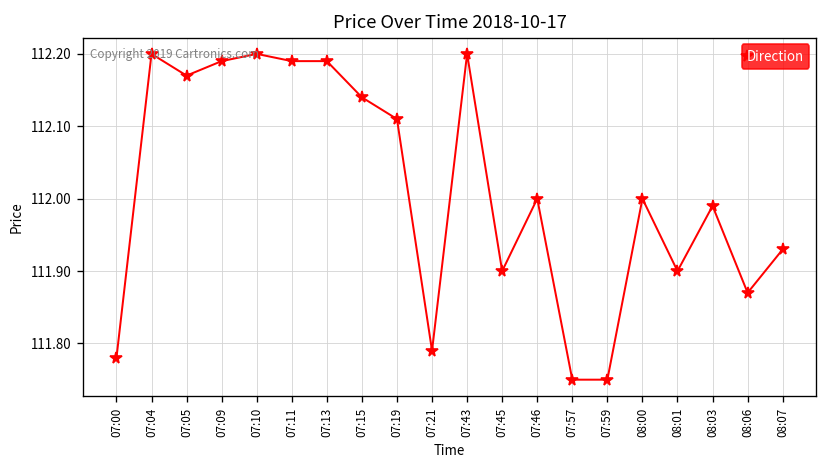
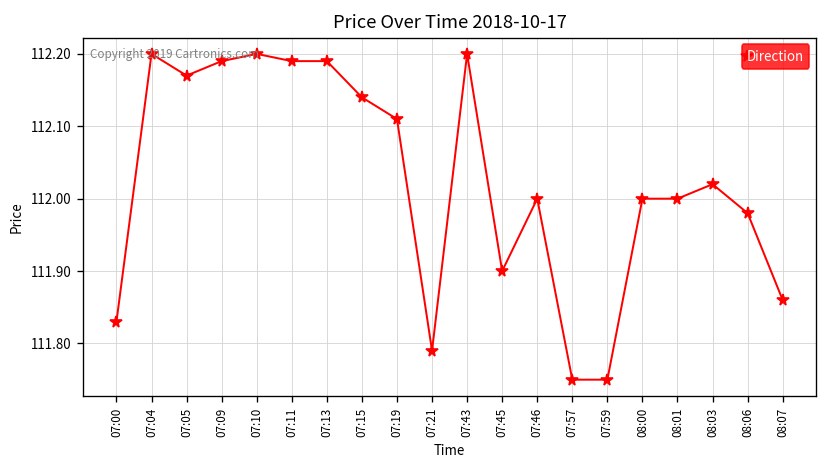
07:00: 111.78 -> 111.83
08:01: 111.9 -> 112.0
08:03: 111.99 -> 112.02
08:06: 111.87 -> 111.98
08:07: 111.93 -> 111.86
